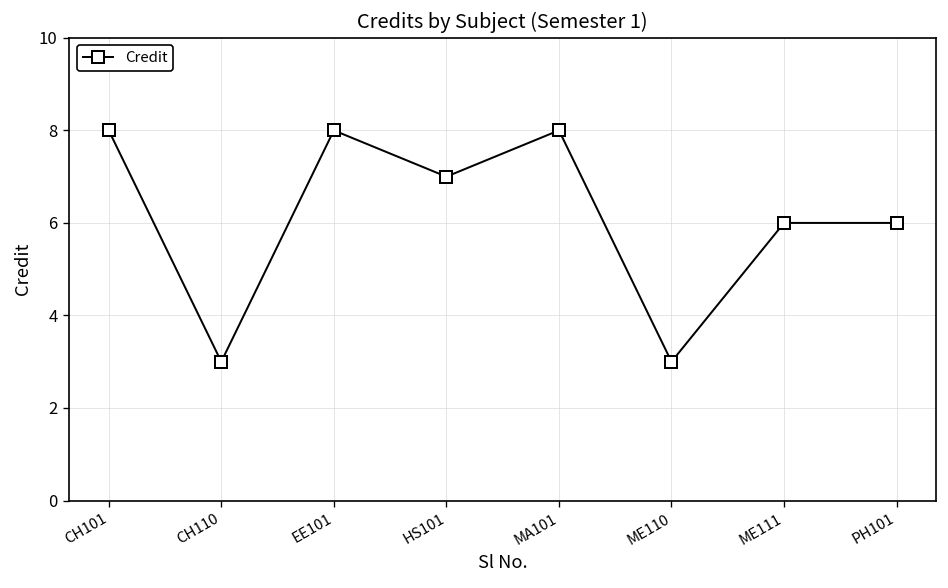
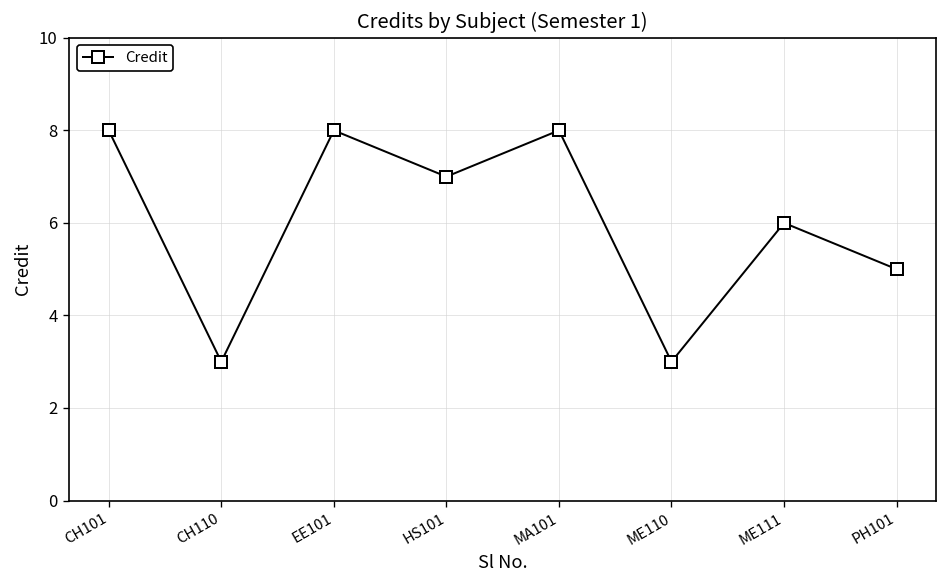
PH101: 6 -> 5
